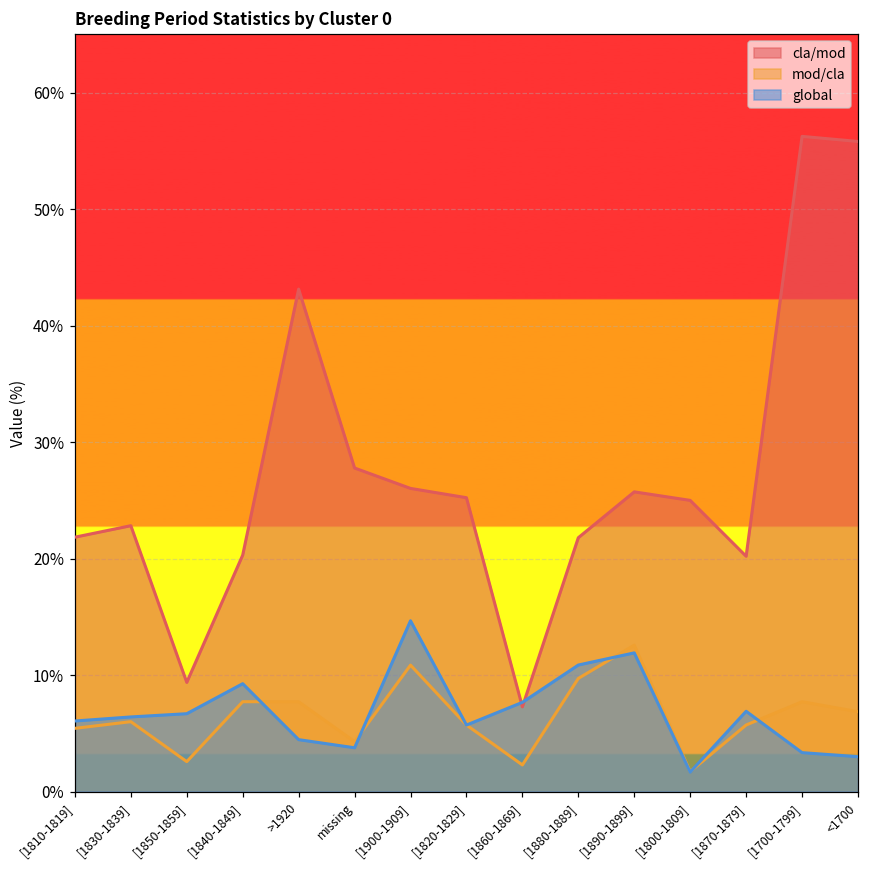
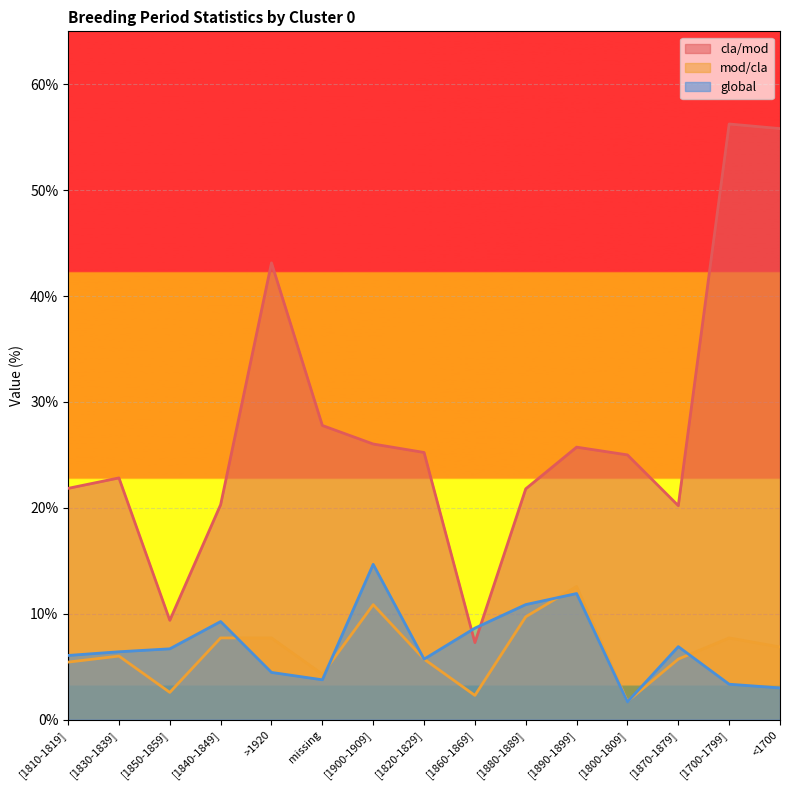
global, [1860-1869]: 7.7% -> 8.6%
